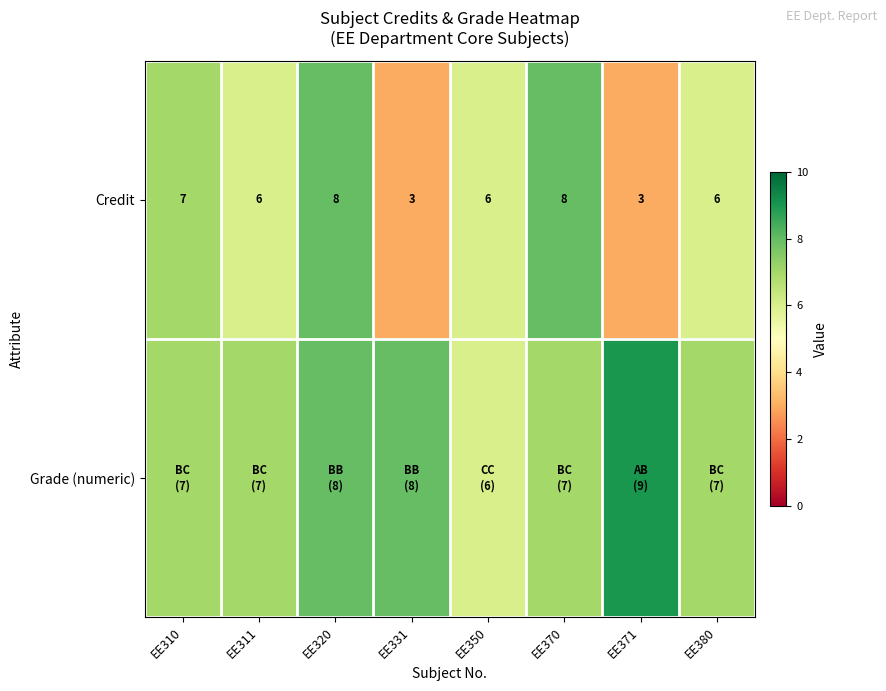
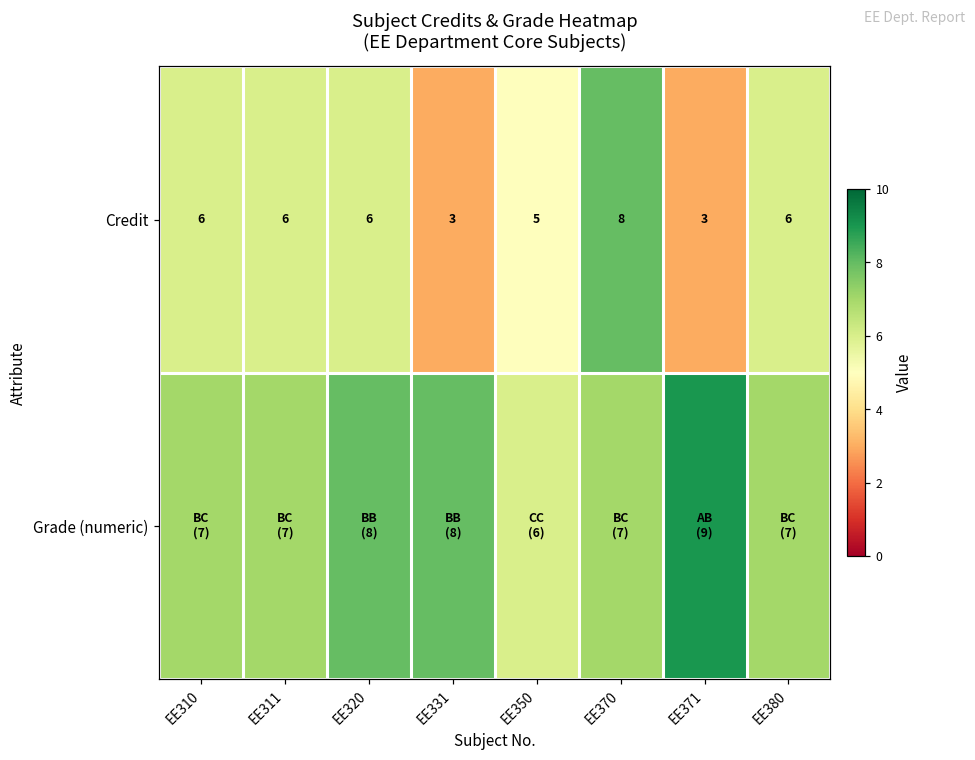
Credit, EE310: 7 -> 6
Credit, EE320: 8 -> 6
Credit, EE350: 6 -> 5
